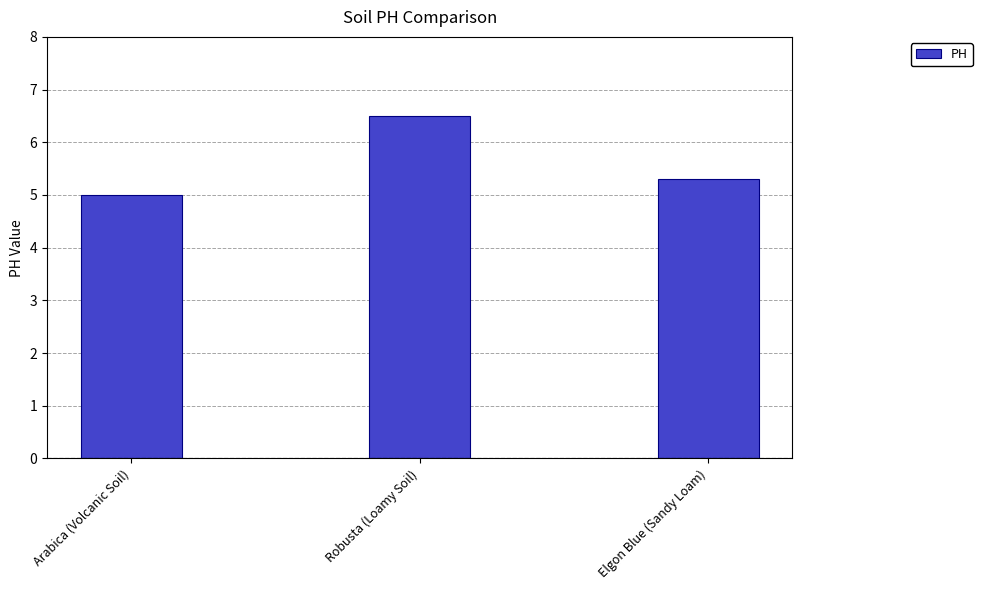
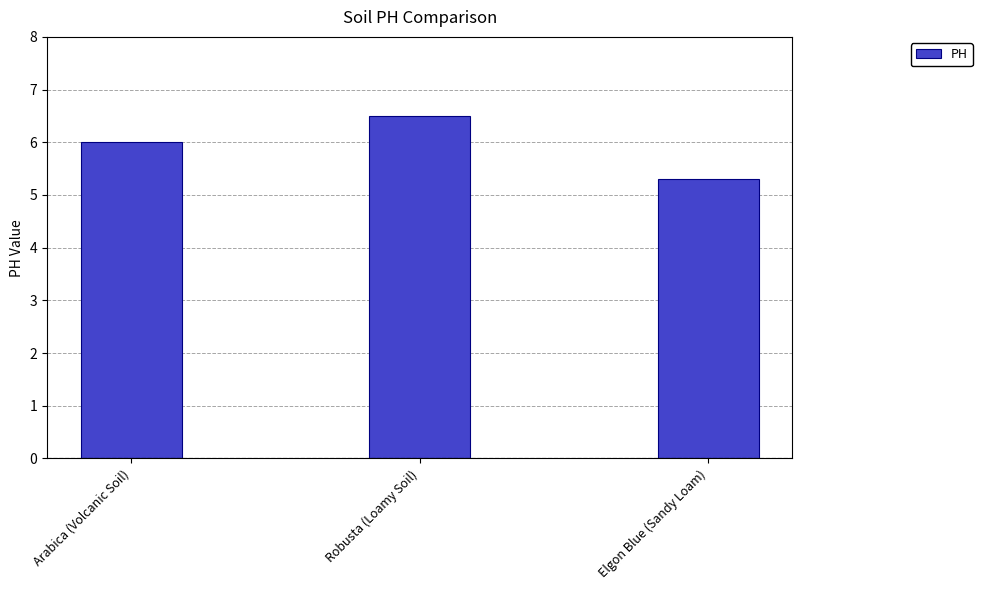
Arabica (Volcanic Soil): 5 -> 6
